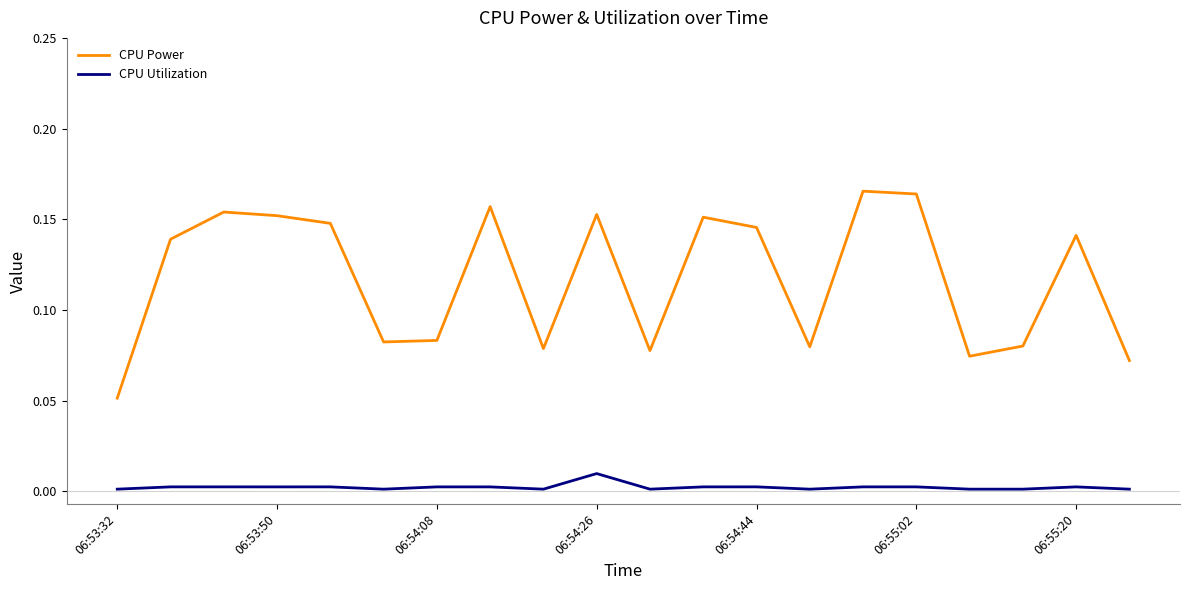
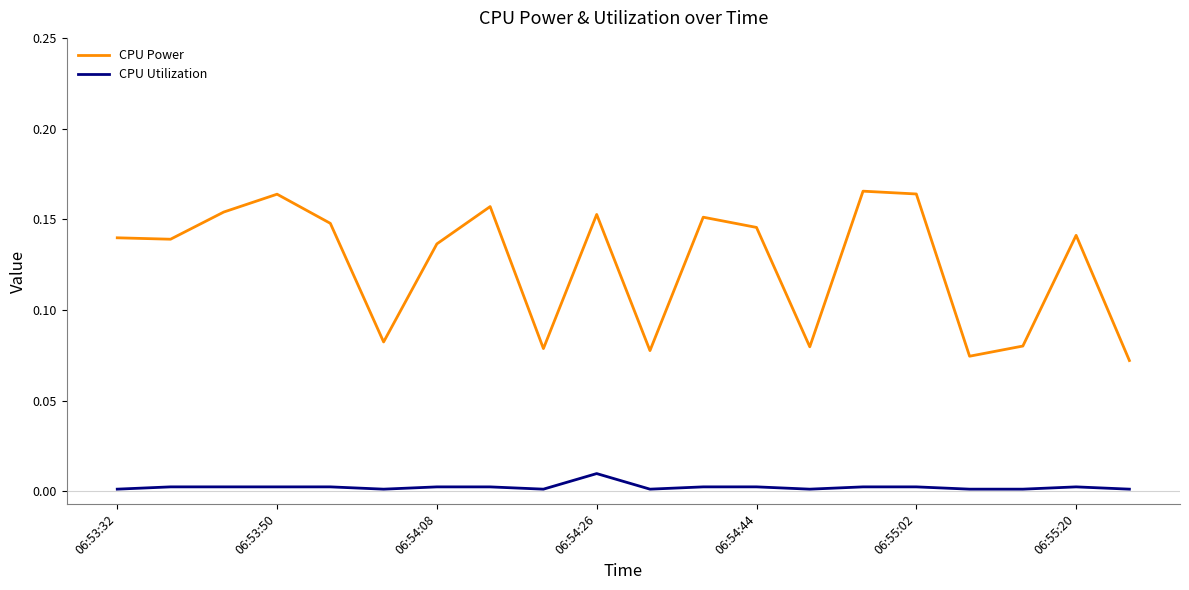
CPU Power, 06:53:32: 0.051 -> 0.140
CPU Power, 06:53:50: 0.152 -> 0.164
CPU Power, 06:54:08: 0.083 -> 0.136
